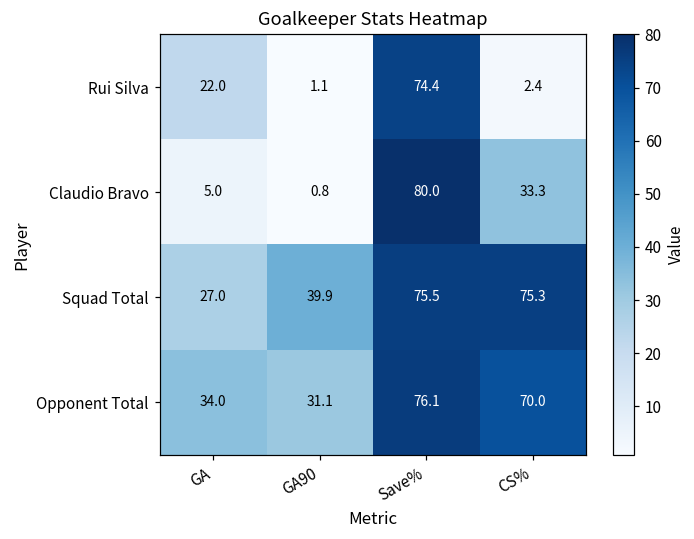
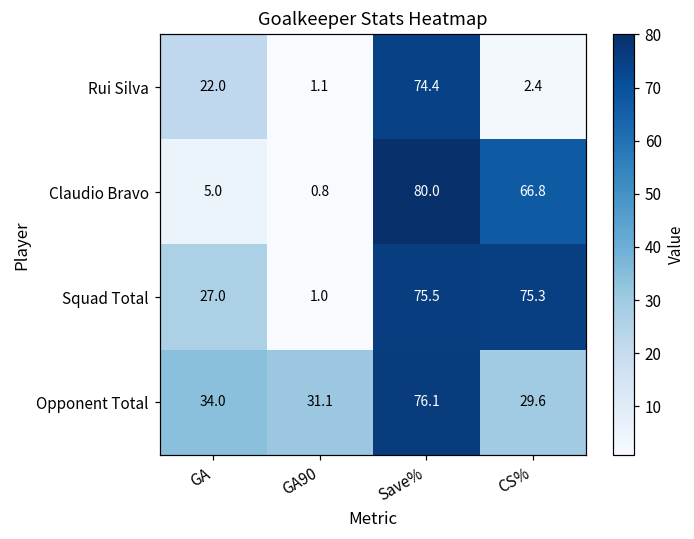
Claudio Bravo, CS%: 33.3 -> 66.8
Squad Total, GA90: 39.9 -> 1.0
Opponent Total, CS%: 70.0 -> 29.6
